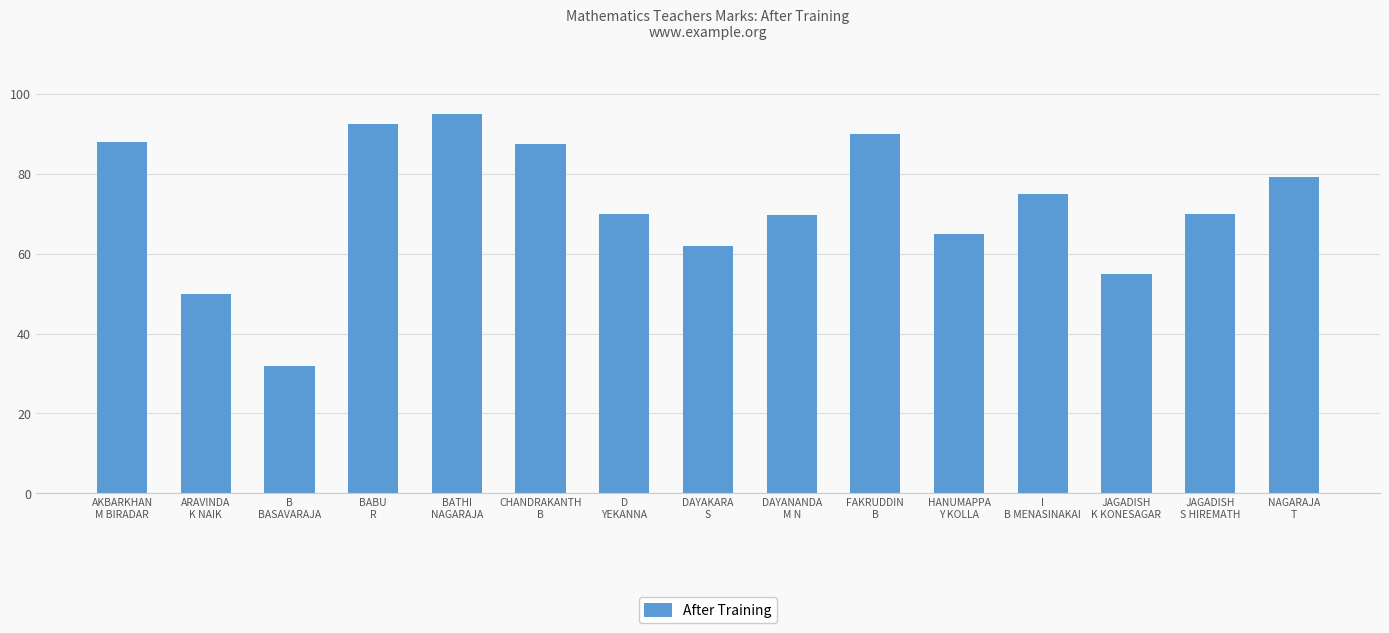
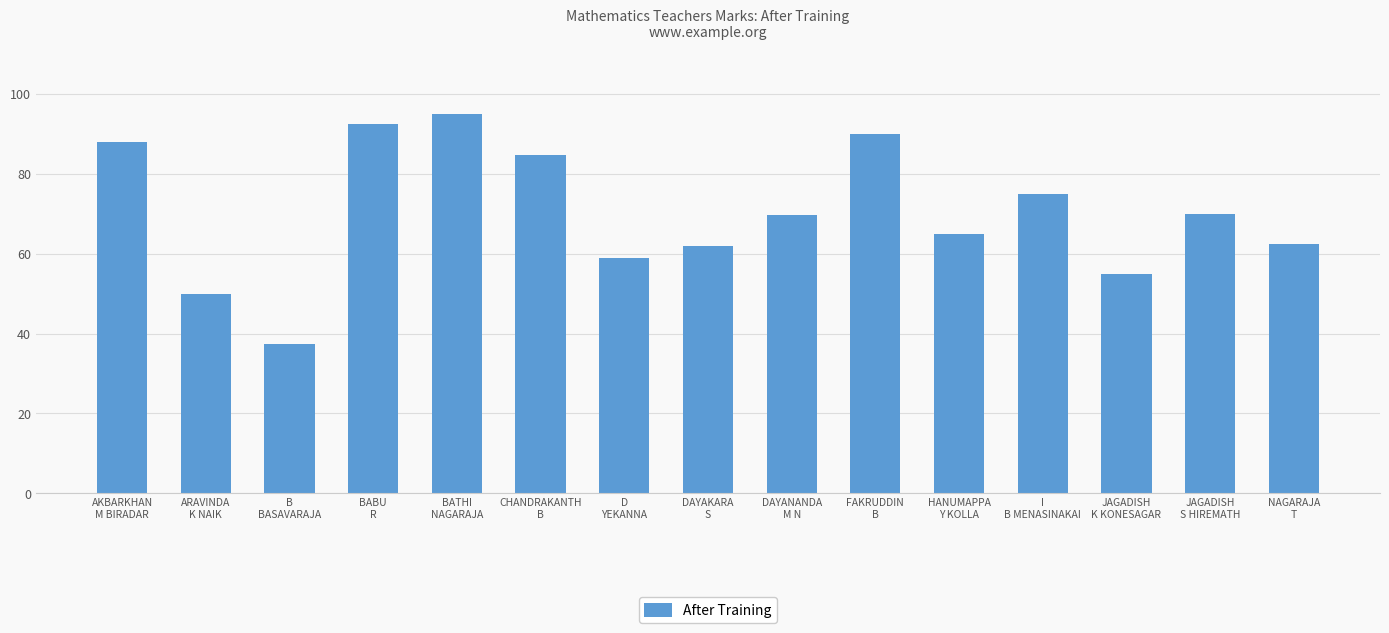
B BASAVARAJA: 32 -> 38
CHANDRAKANTH B: 88 -> 85
D YEKANNA: 70 -> 59
NAGARAJA T: 79 -> 63
